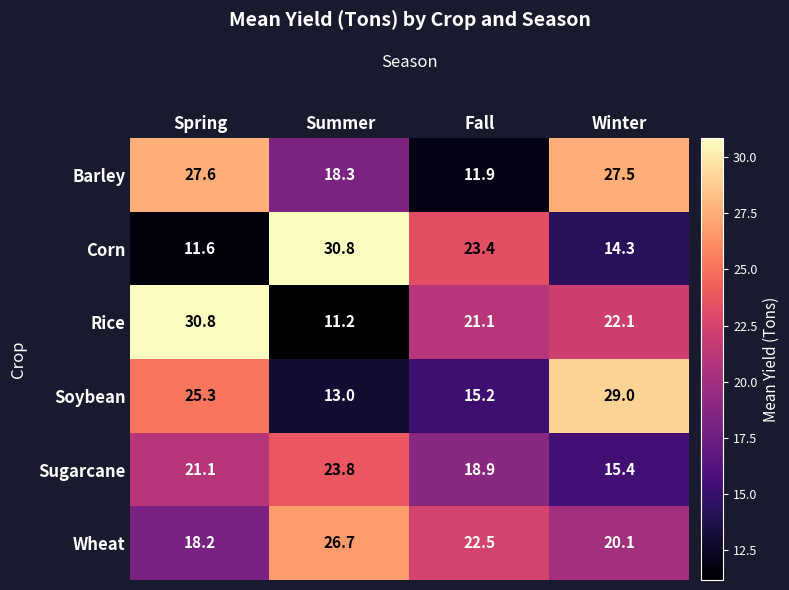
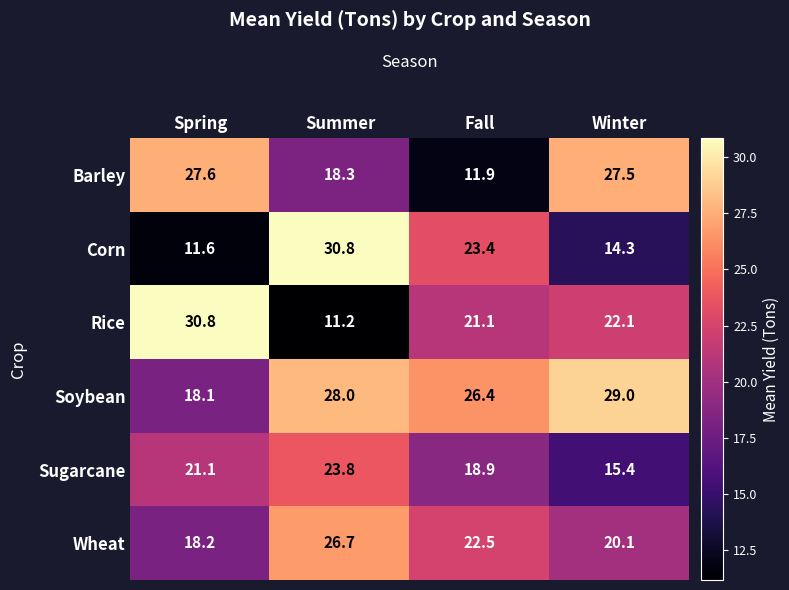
Soybean, Spring: 25.3 -> 18.1
Soybean, Summer: 13.0 -> 28.0
Soybean, Fall: 15.2 -> 26.4
